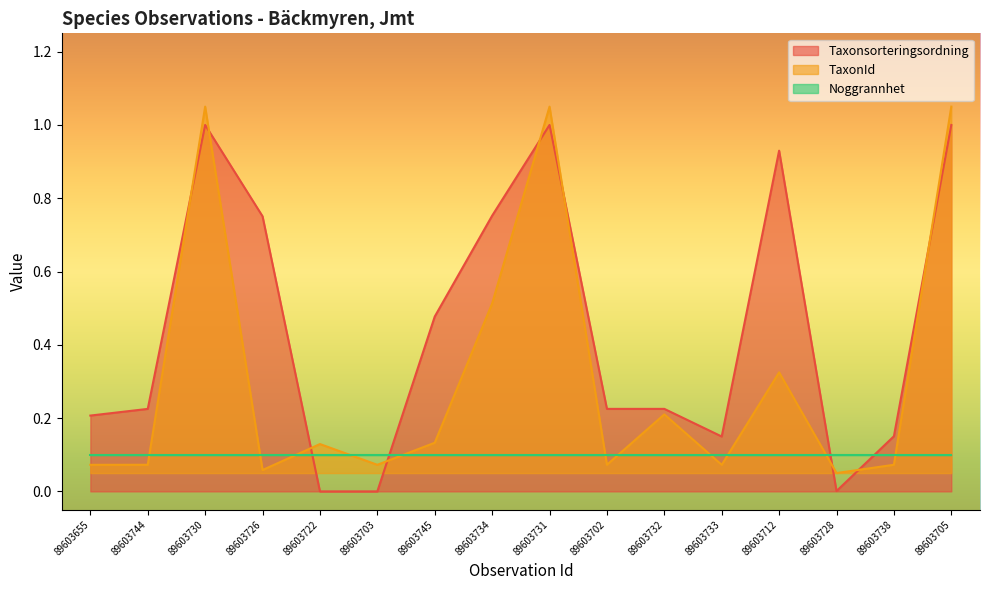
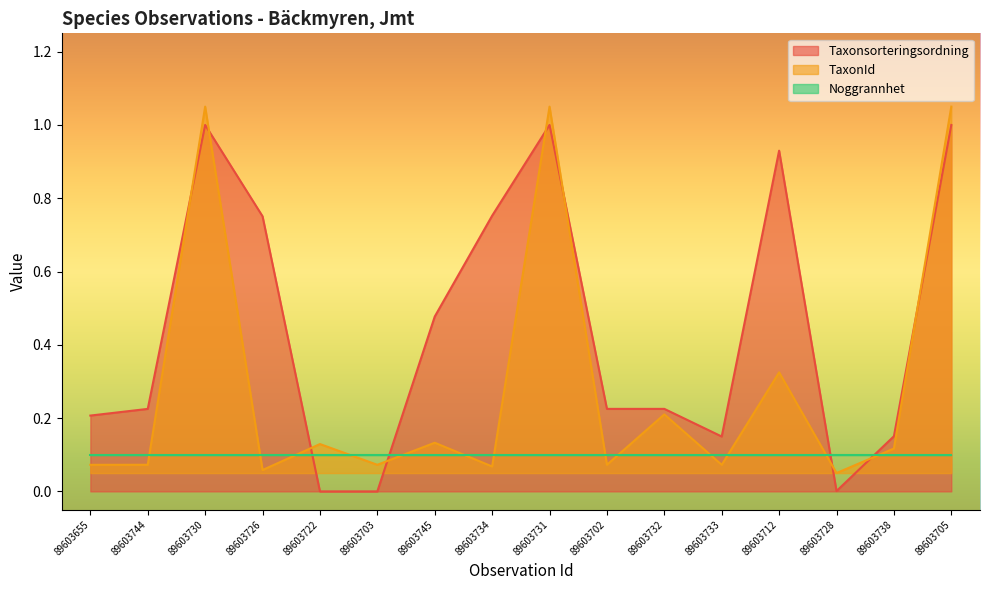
TaxonId, 89603734: 0.51 -> 0.07
TaxonId, 89603738: 0.07 -> 0.12
